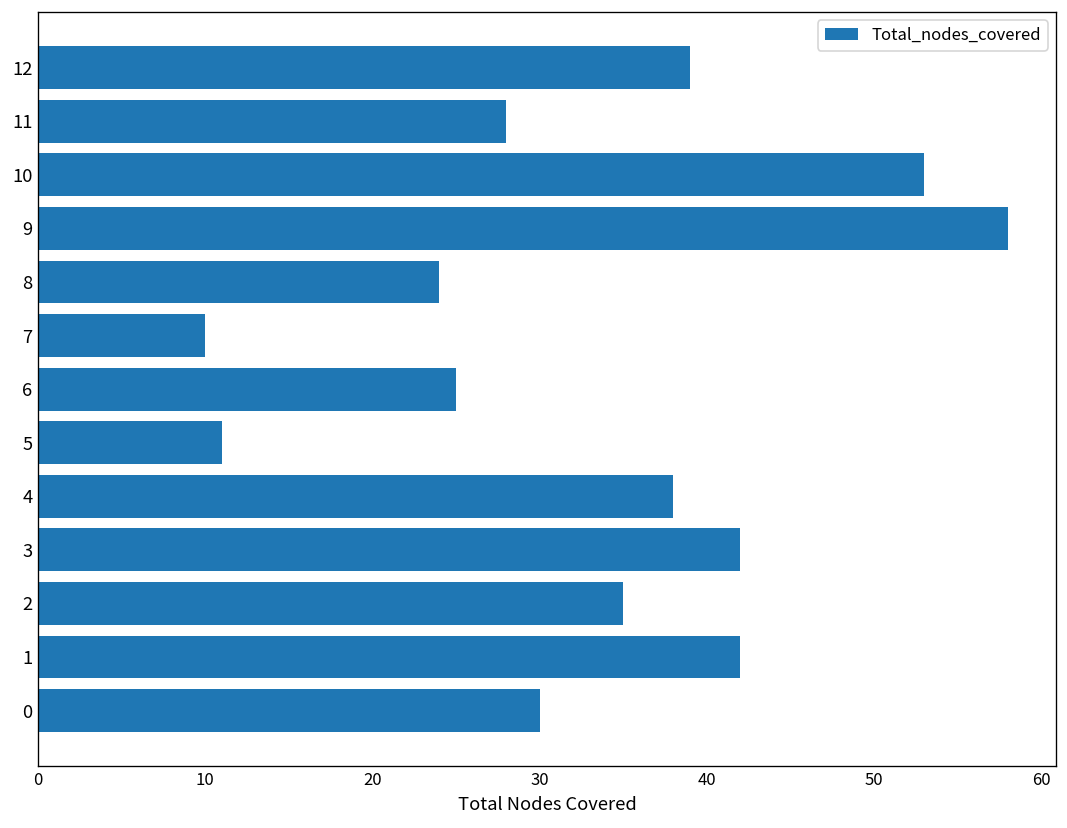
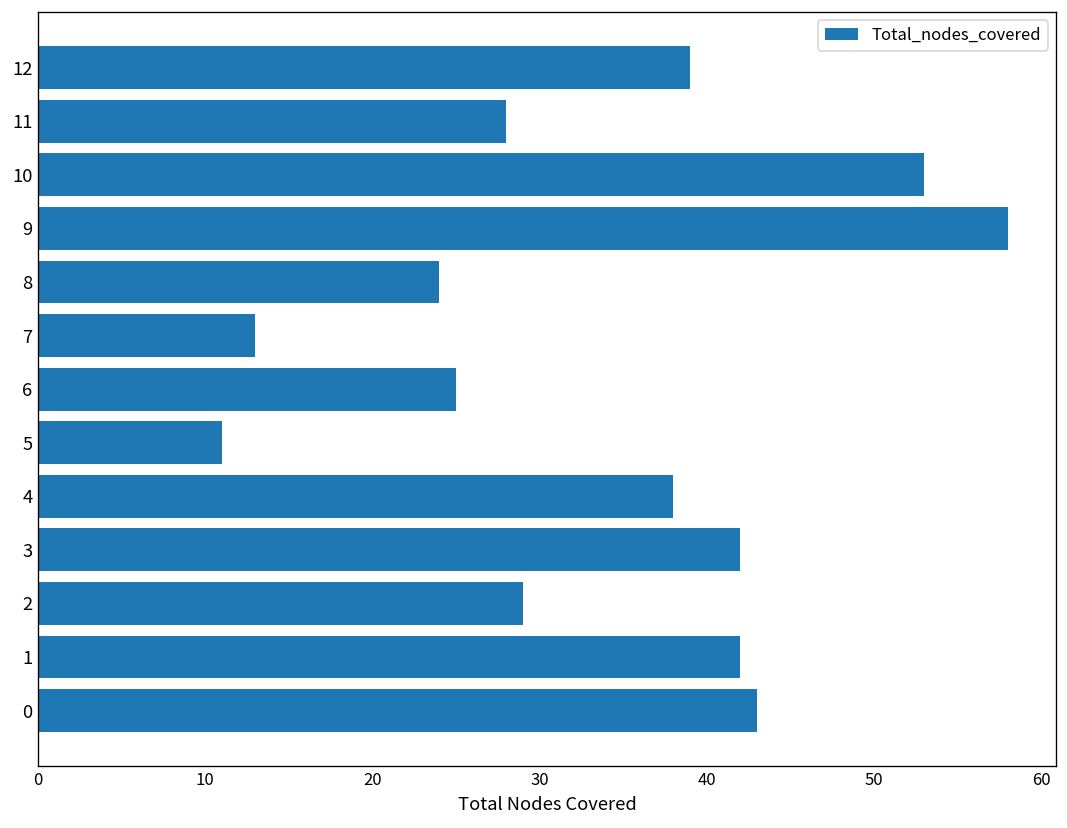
7: 10 -> 13
2: 35 -> 29
0: 30 -> 43
